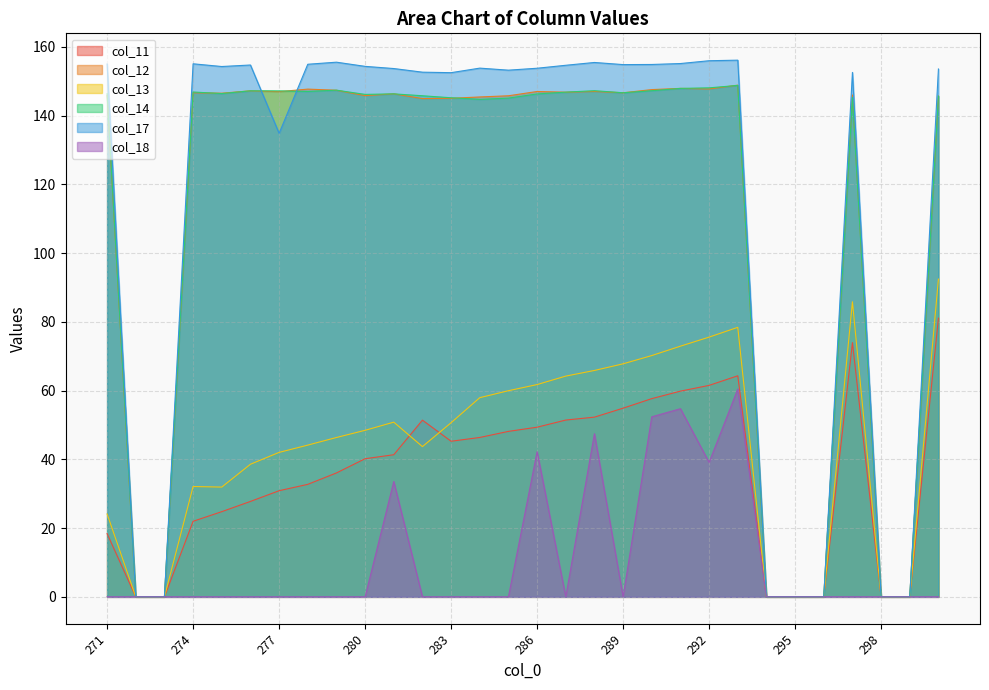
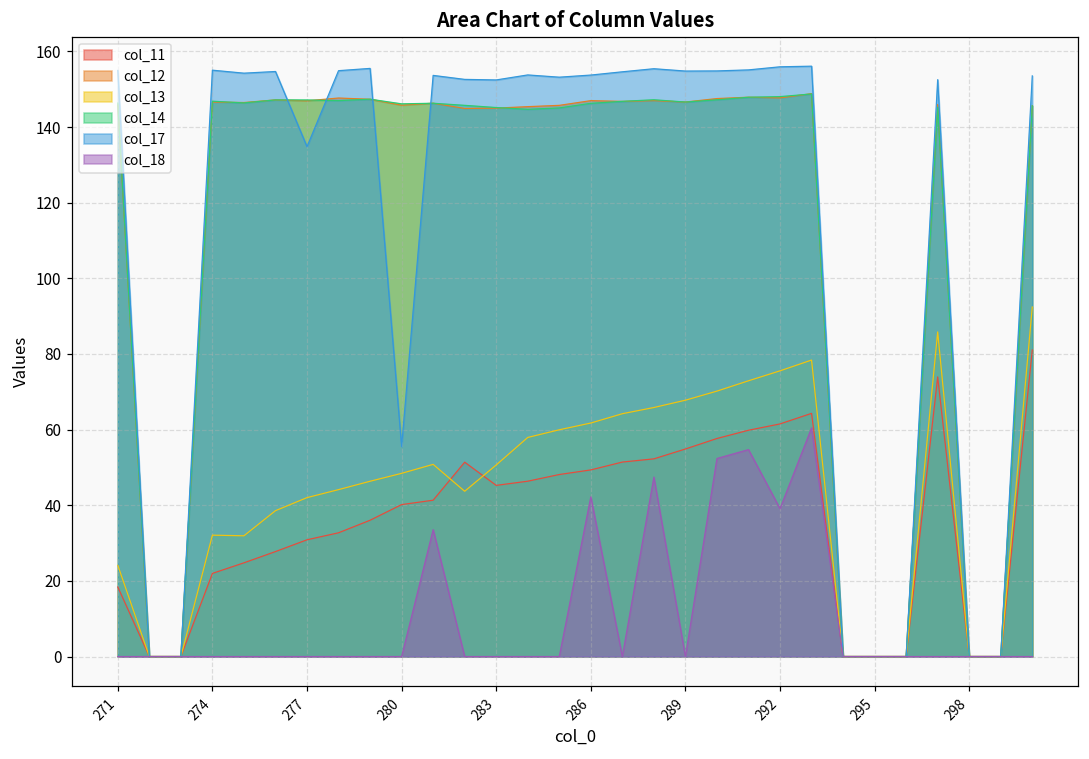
col_17, 280: 154 -> 56
